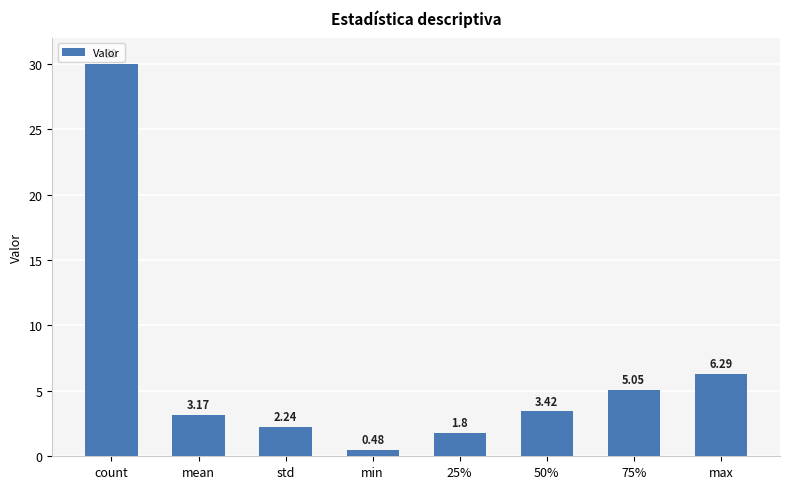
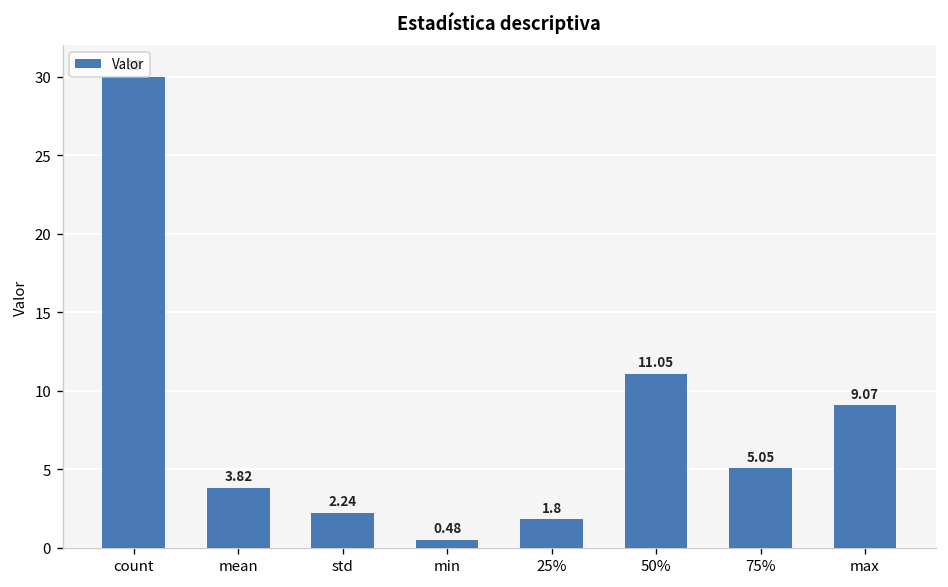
mean: 3.17 -> 3.82
50%: 3.42 -> 11.05
max: 6.29 -> 9.07
